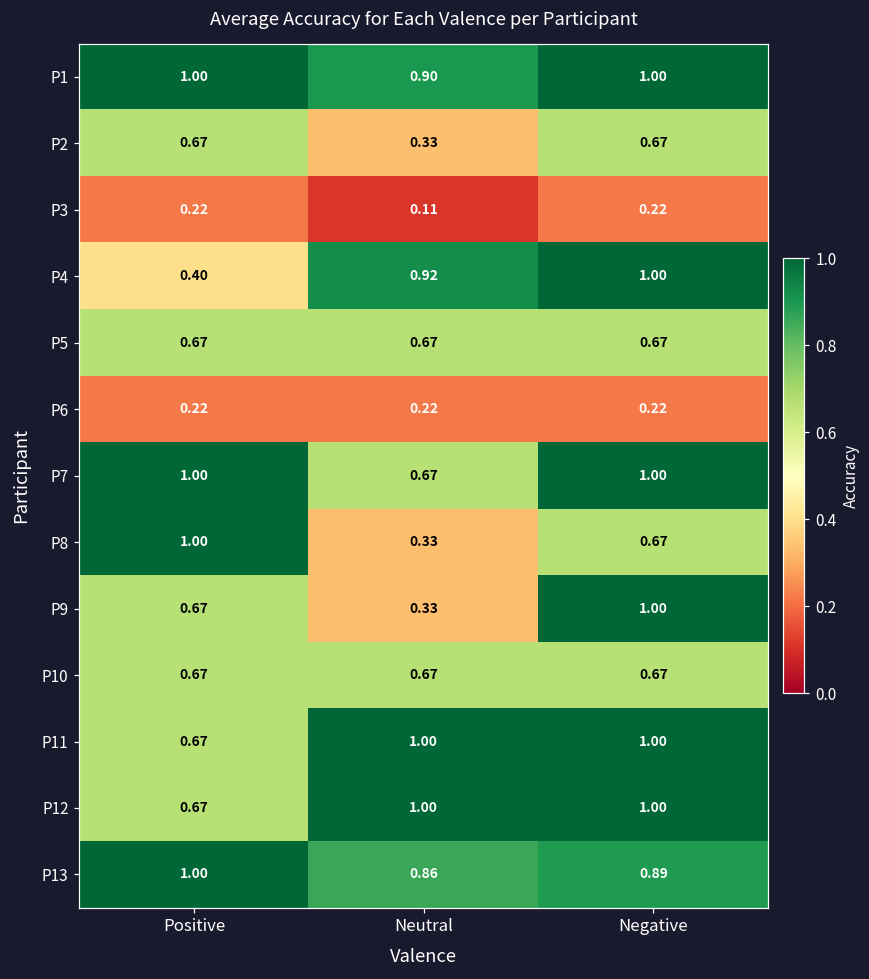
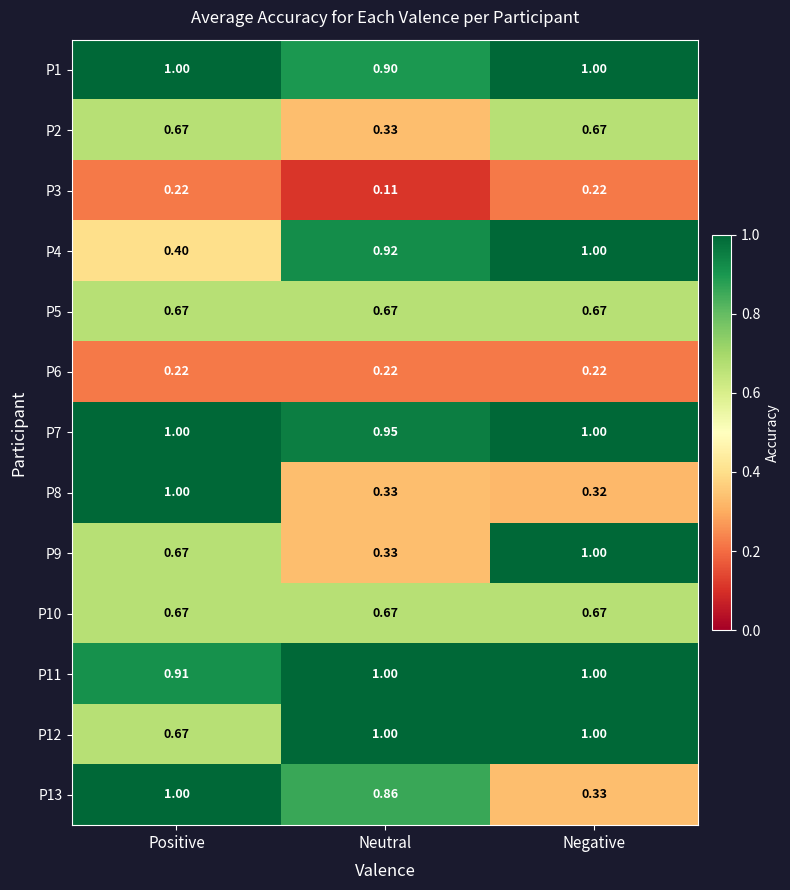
P7, Neutral: 0.67 -> 0.95
P8, Negative: 0.67 -> 0.32
P11, Positive: 0.67 -> 0.91
P13, Negative: 0.89 -> 0.33
